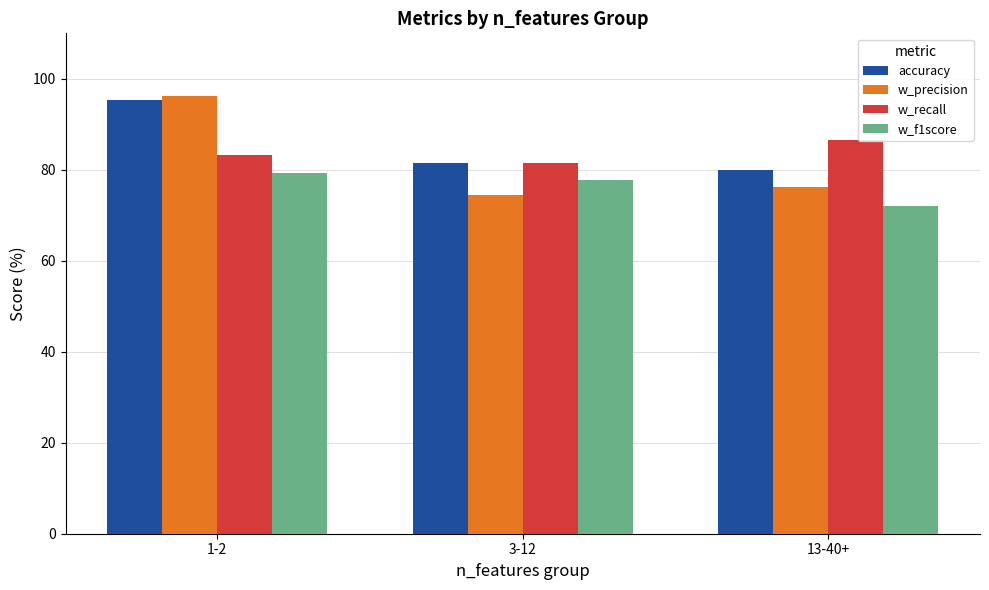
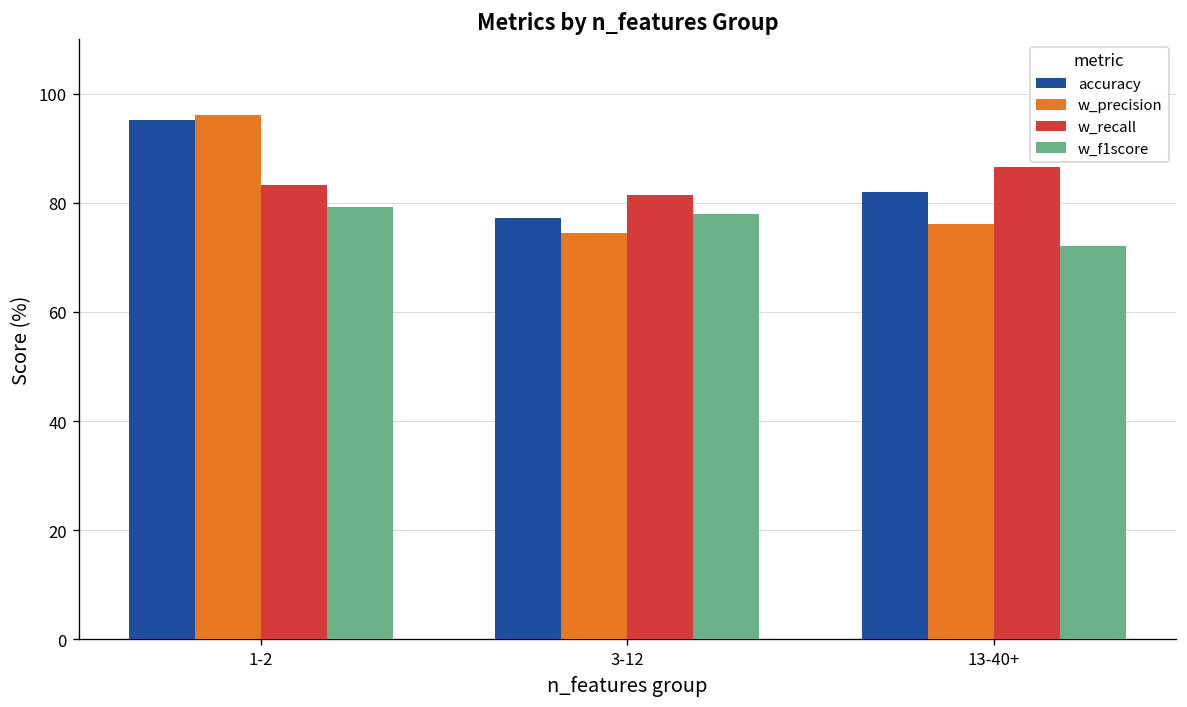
accuracy, 3-12: 81 -> 77
accuracy, 13-40+: 80 -> 82
